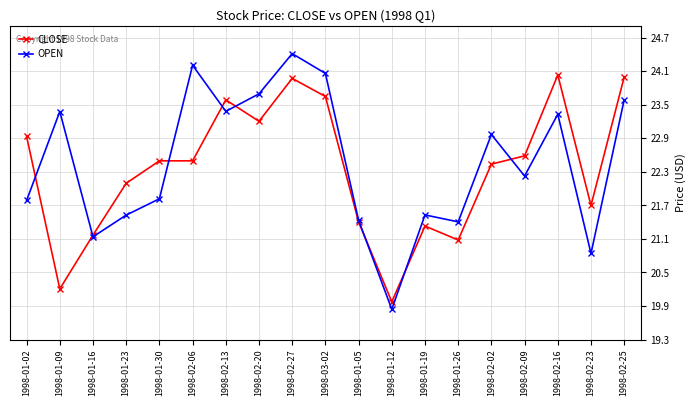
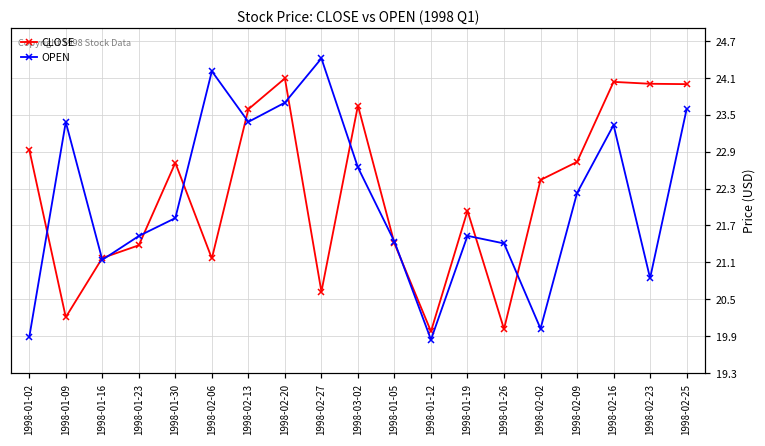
OPEN, 1998-01-02: 21.8 -> 19.9
CLOSE, 1998-01-23: 22.1 -> 21.4
CLOSE, 1998-01-30: 22.5 -> 22.7
CLOSE, 1998-02-06: 22.5 -> 21.2
CLOSE, 1998-02-20: 23.2 -> 24.1
CLOSE, 1998-02-27: 24.0 -> 20.6
OPEN, 1998-03-02: 24.1 -> 22.6
CLOSE, 1998-01-19: 21.3 -> 21.9
CLOSE, 1998-01-26: 21.1 -> 20.0
OPEN, 1998-02-02: 23.0 -> 20.0
CLOSE, 1998-02-09: 22.6 -> 22.7
CLOSE, 1998-02-23: 21.7 -> 24.0
